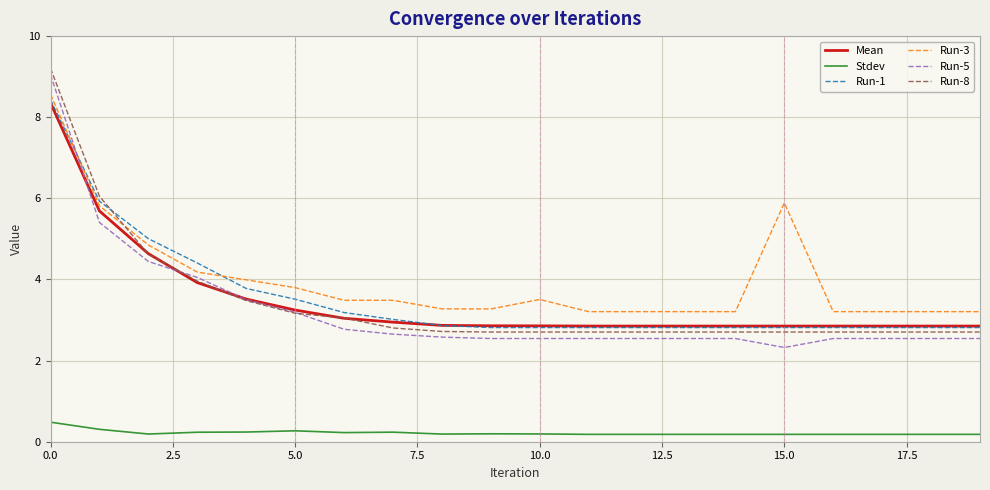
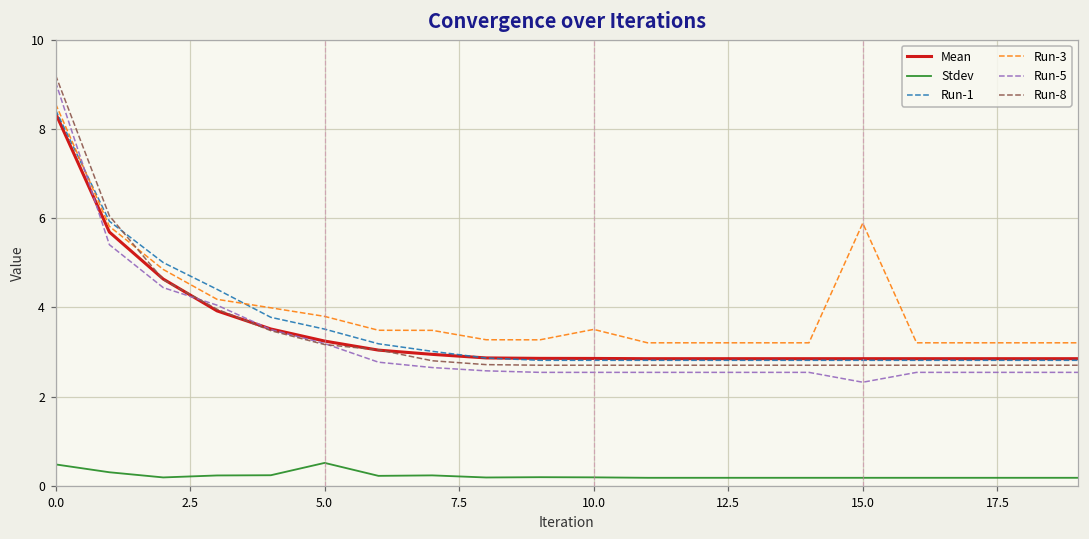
Stdev, 5.0: 0.3 -> 0.5
